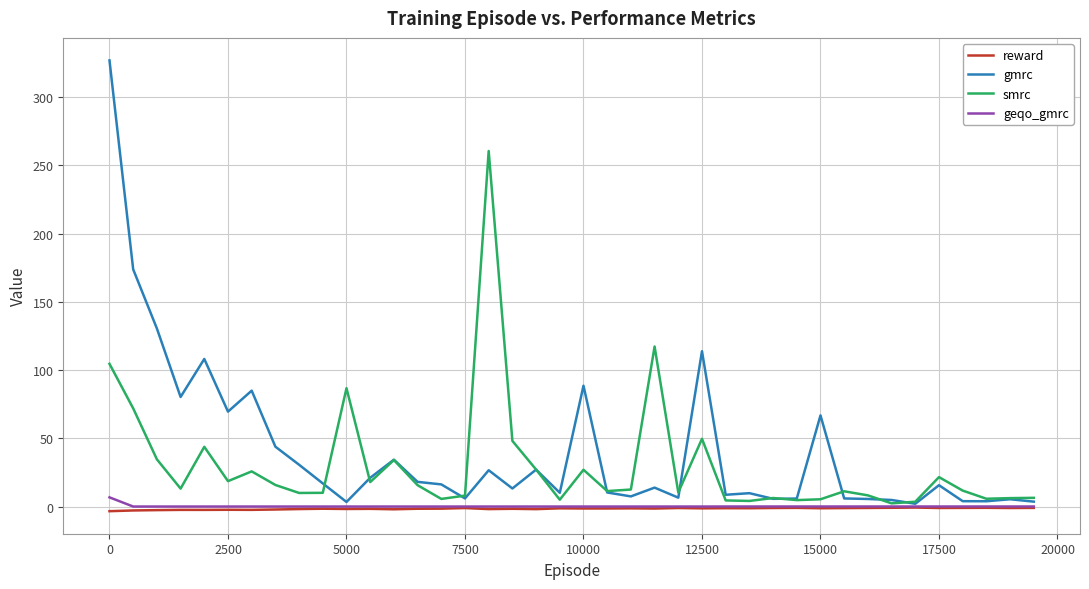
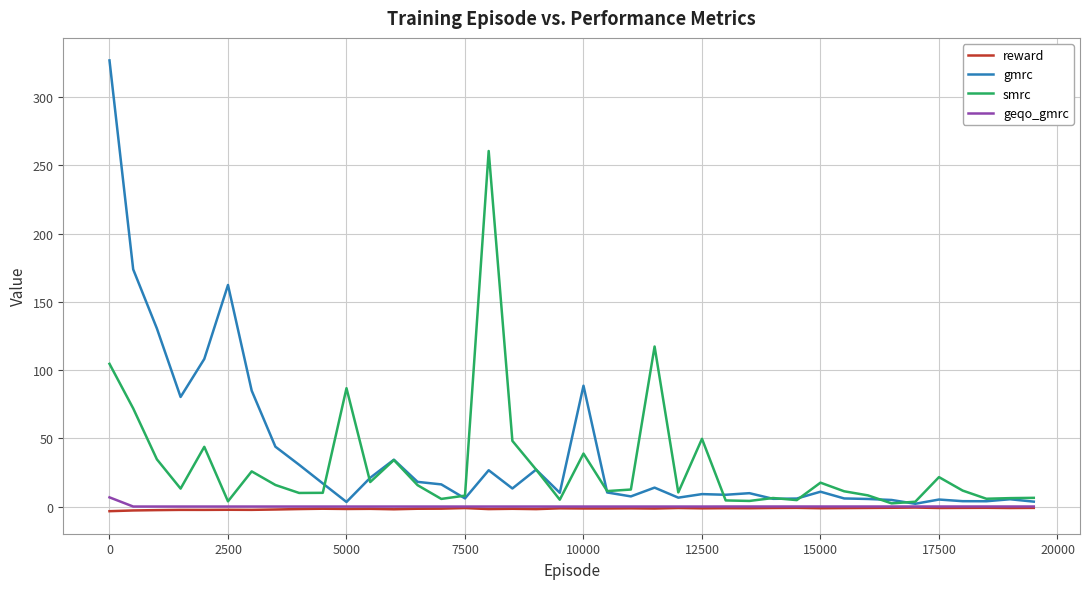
gmrc, 2500: 70 -> 162
smrc, 2500: 19 -> 4
smrc, 10000: 27 -> 39
gmrc, 12500: 114 -> 9
gmrc, 15000: 67 -> 11
smrc, 15000: 6 -> 18
gmrc, 17500: 16 -> 5
